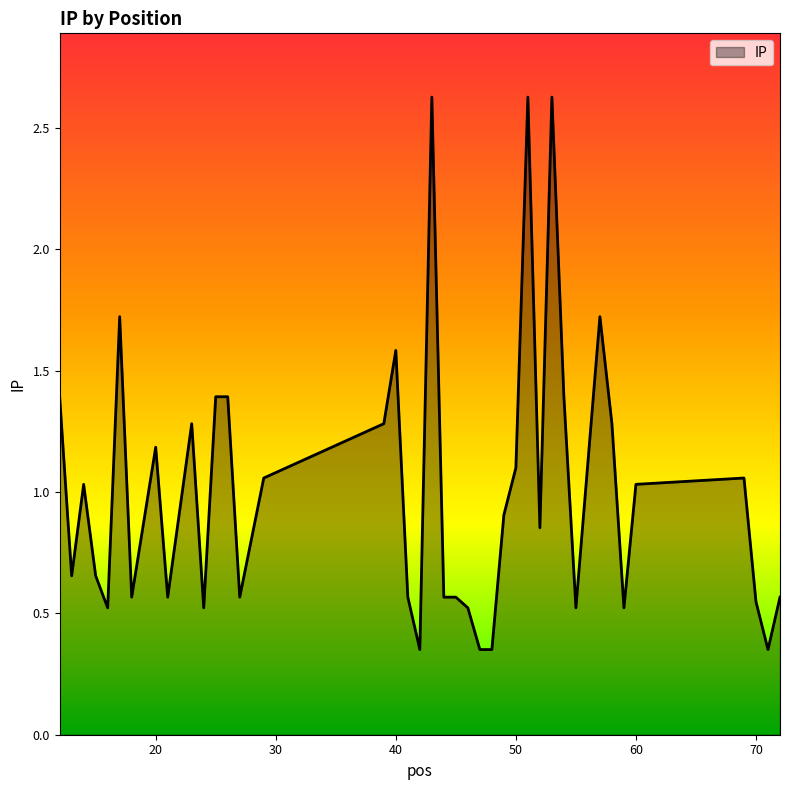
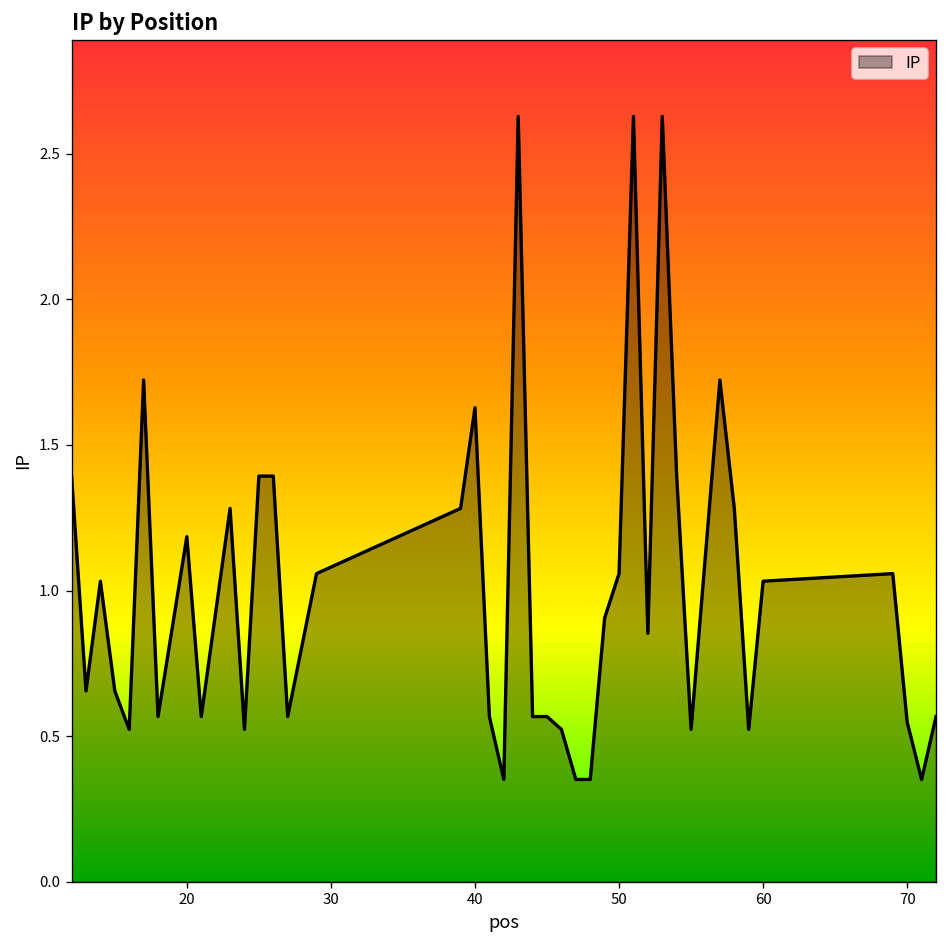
40: 1.58 -> 1.63
50: 1.10 -> 1.06
